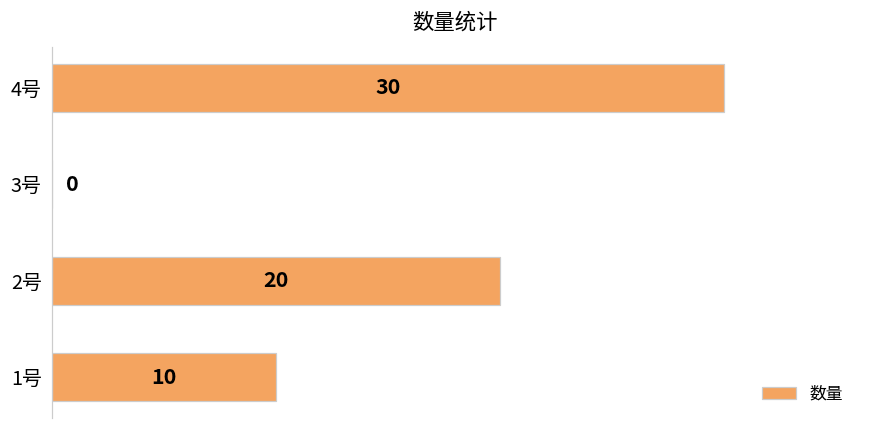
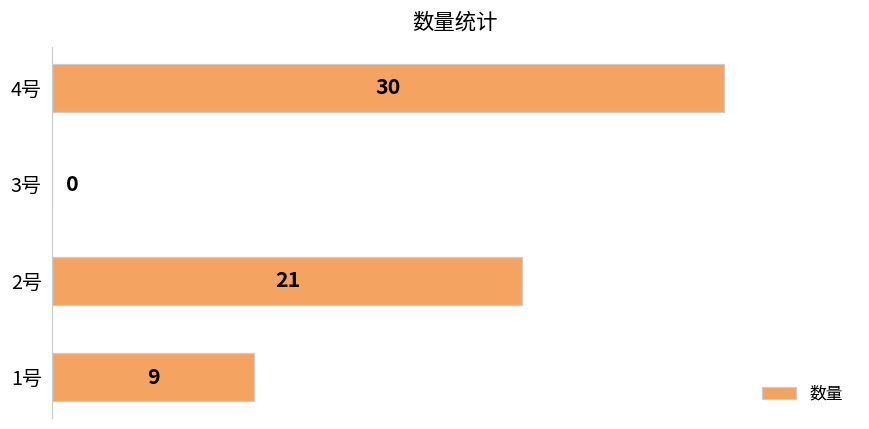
2号: 20 -> 21
1号: 10 -> 9
